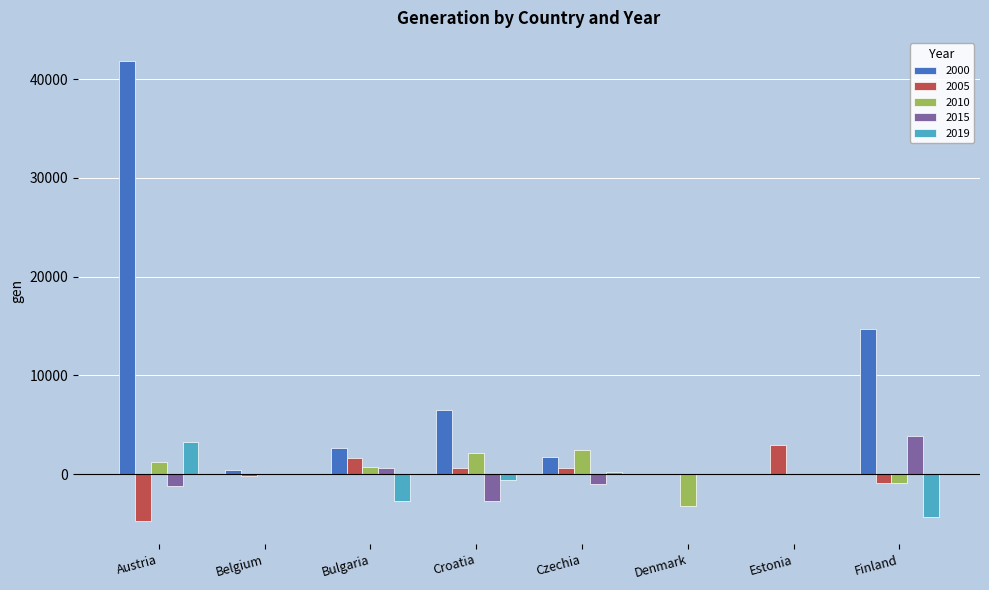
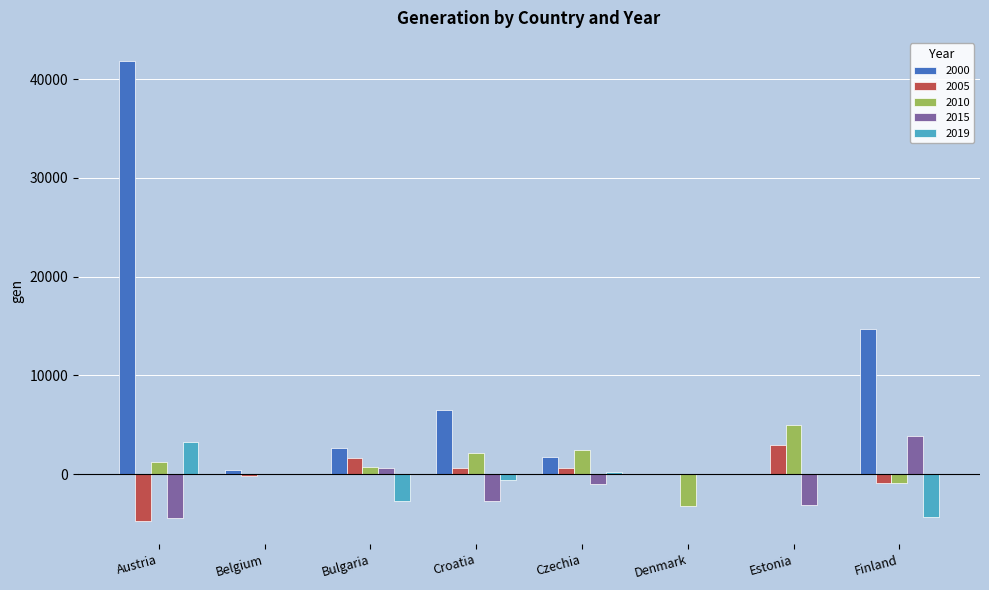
2015, Austria: -1000 -> -4000
2010, Estonia: 0 -> 5000
2015, Estonia: 0 -> -3000
